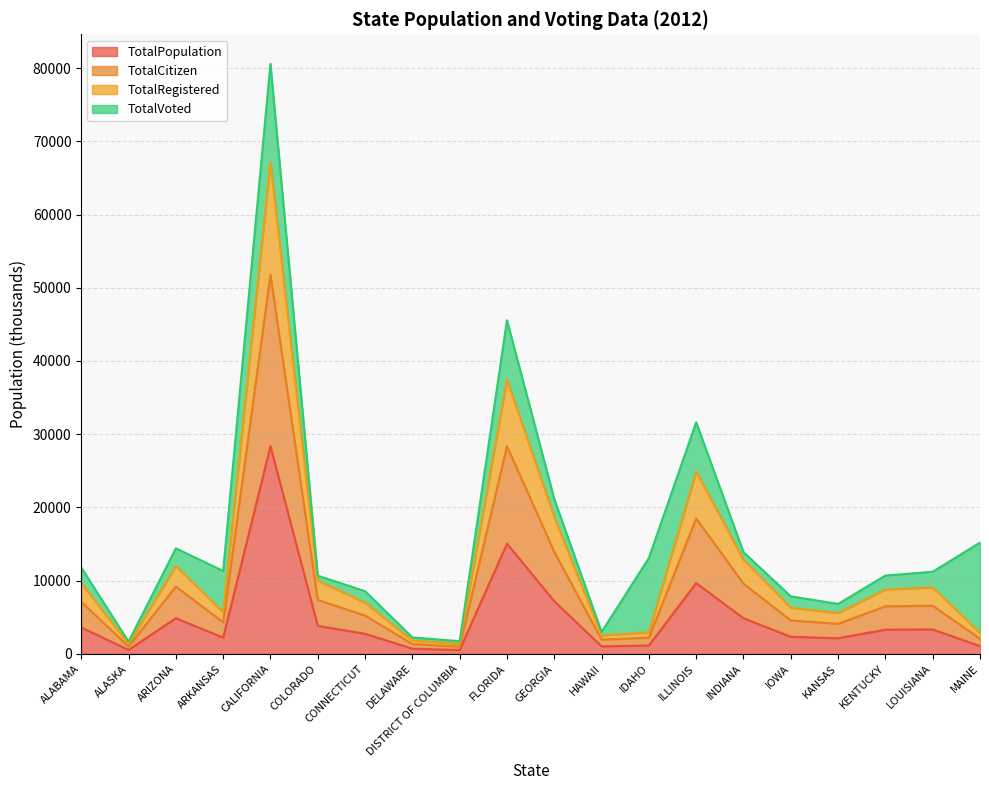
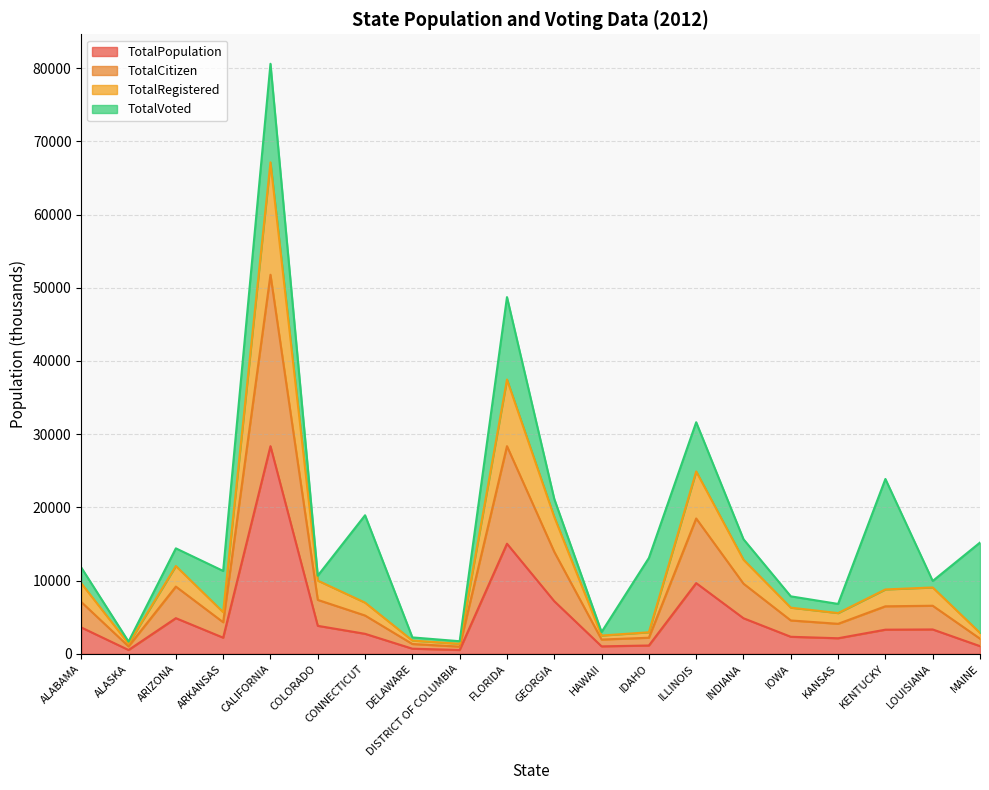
TotalVoted, CONNECTICUT: 2000 -> 12000
TotalVoted, FLORIDA: 8000 -> 11000
TotalVoted, INDIANA: 1000 -> 3000
TotalVoted, KENTUCKY: 2000 -> 15000
TotalVoted, LOUISIANA: 2000 -> 1000
